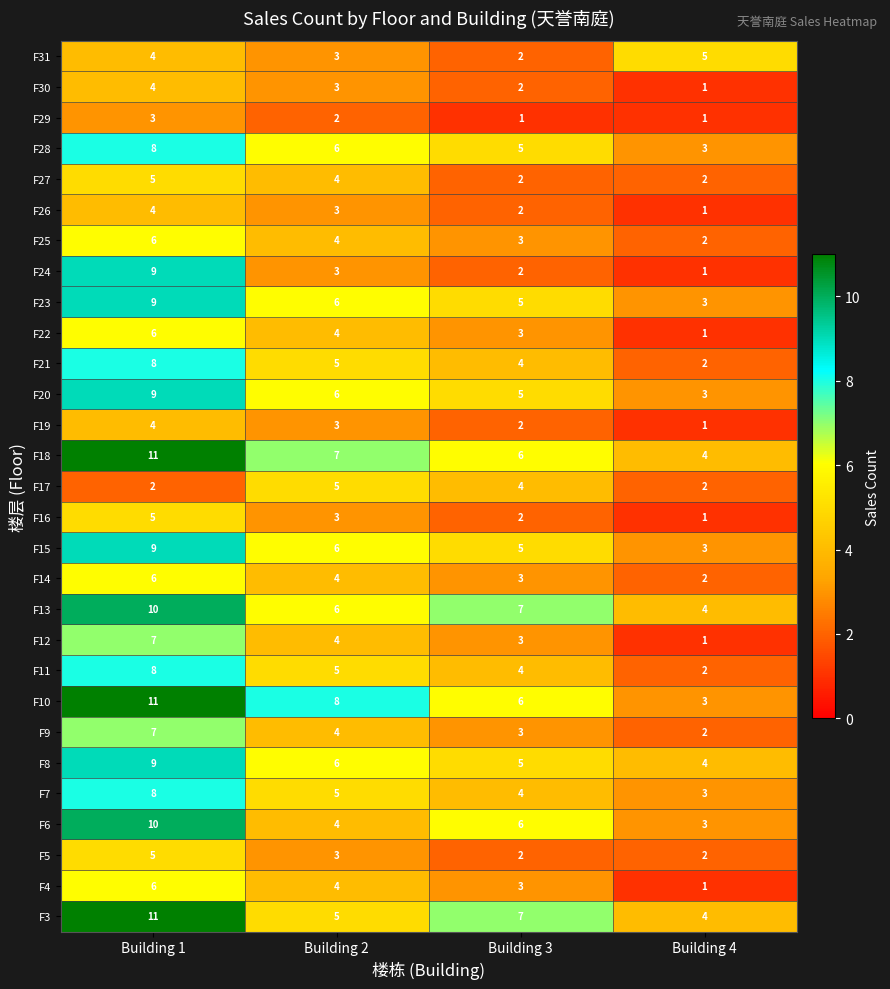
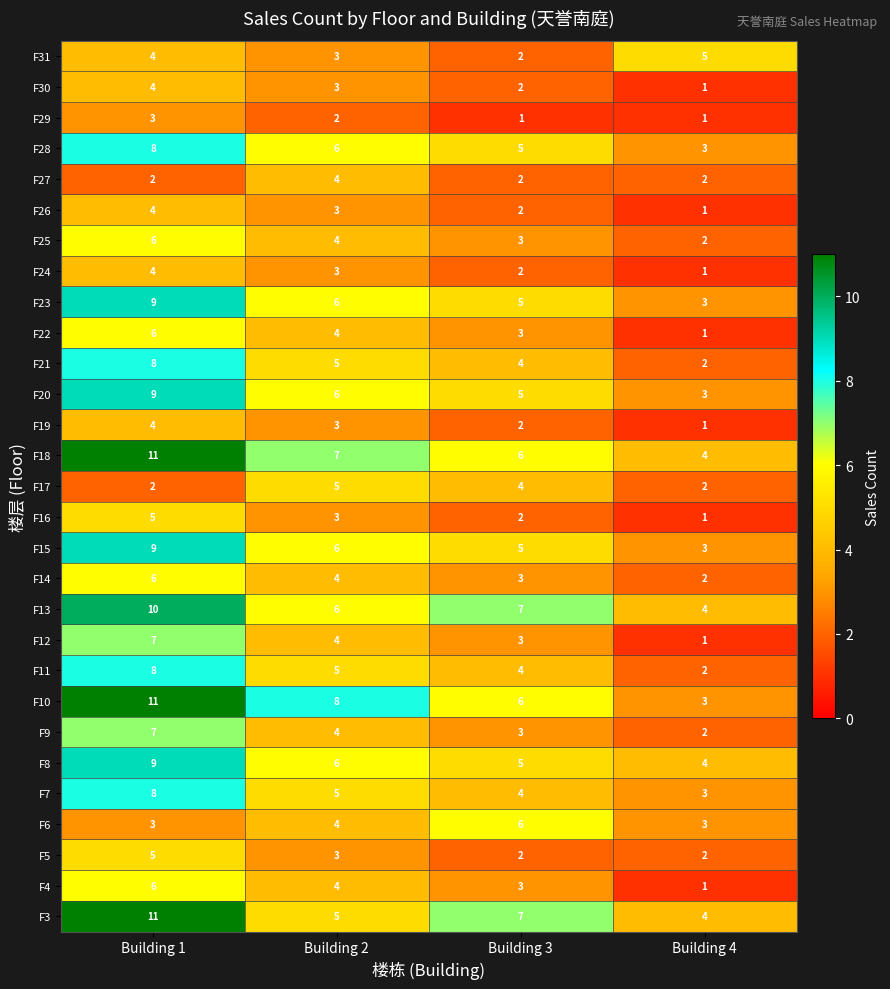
F27, Building 1: 5 -> 2
F24, Building 1: 9 -> 4
F6, Building 1: 10 -> 3
